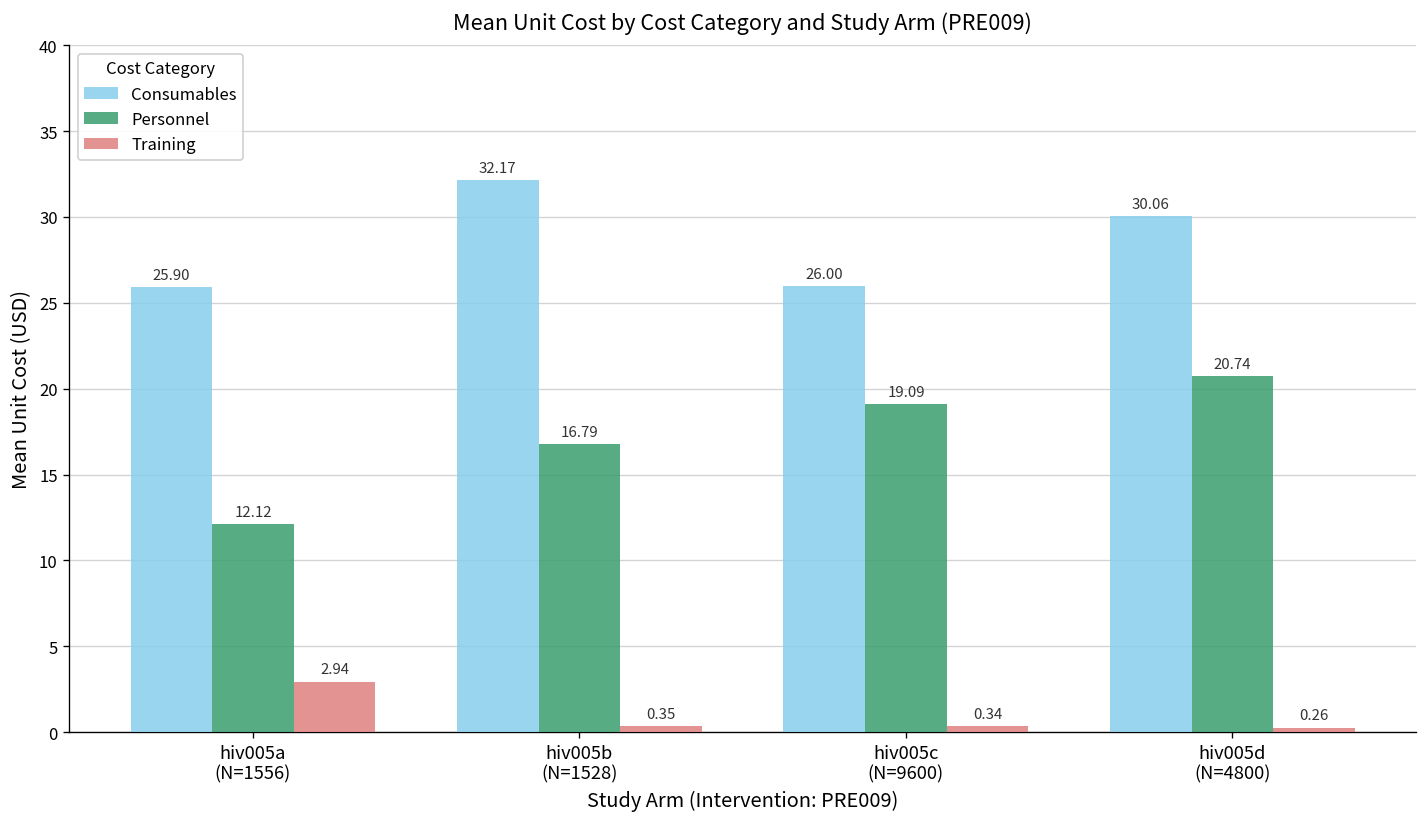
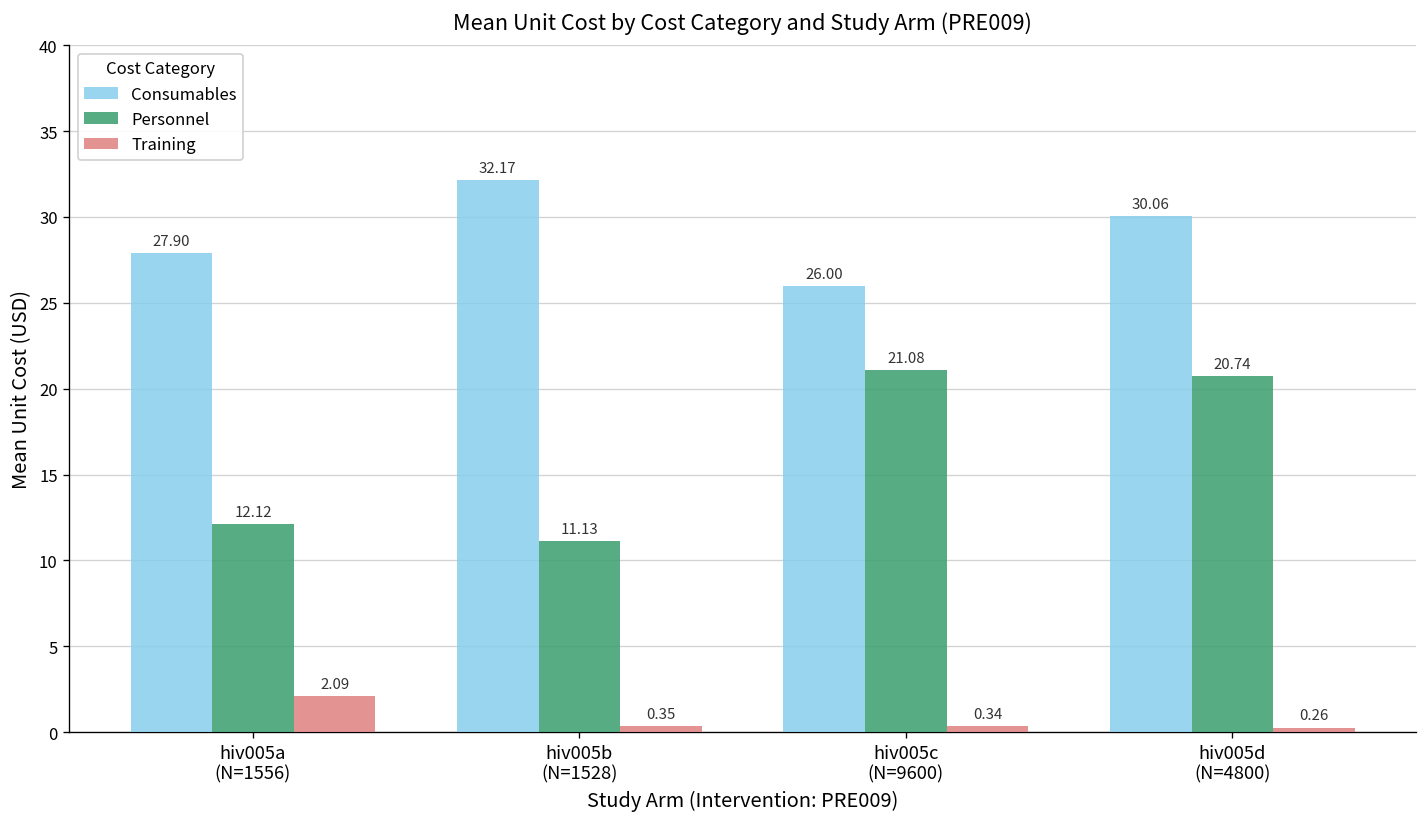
Consumables, hiv005a (N=1556): 25.90 -> 27.90
Training, hiv005a (N=1556): 2.94 -> 2.09
Personnel, hiv005b (N=1528): 16.79 -> 11.13
Personnel, hiv005c (N=9600): 19.09 -> 21.08
